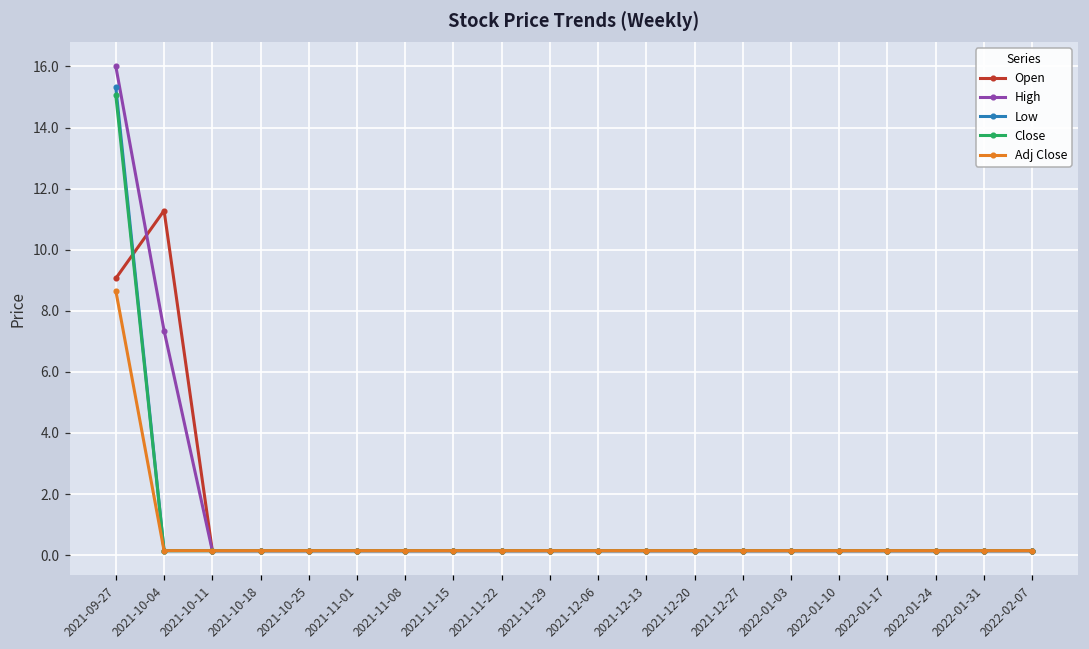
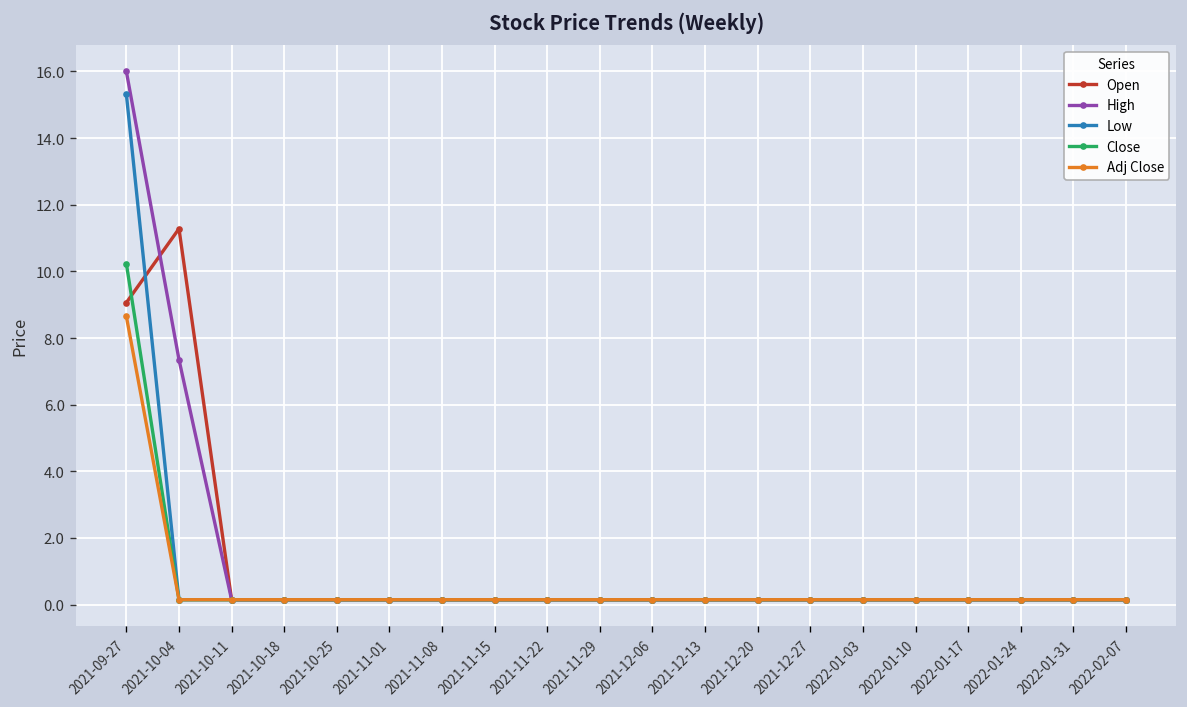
Close, 2021-09-27: 15.1 -> 10.2
